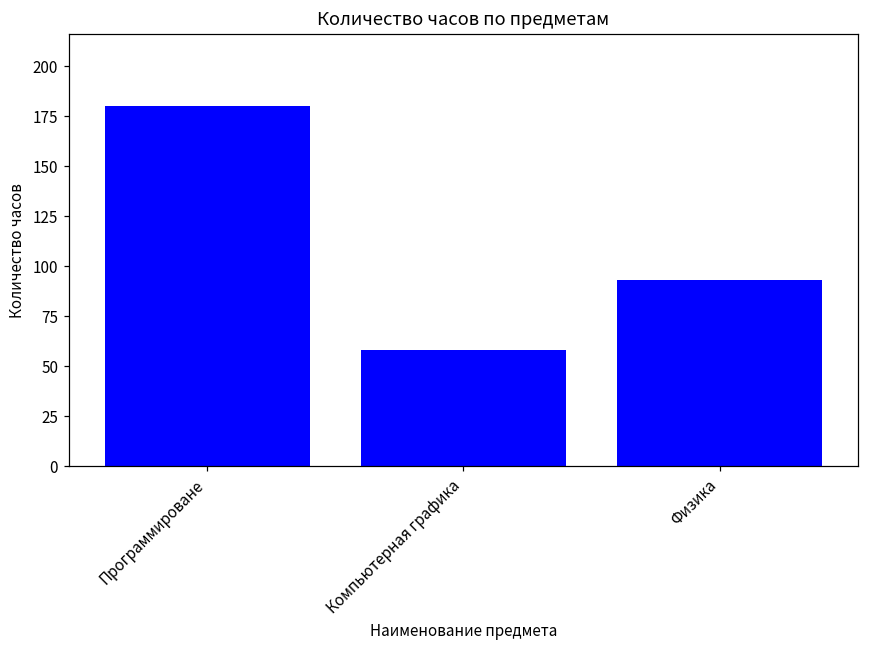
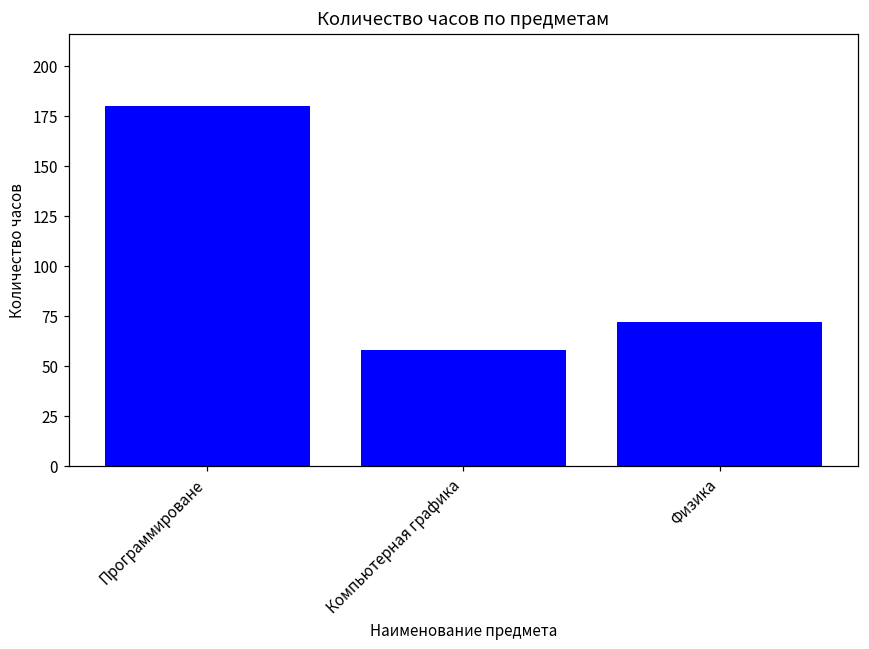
Физика: 93 -> 72
